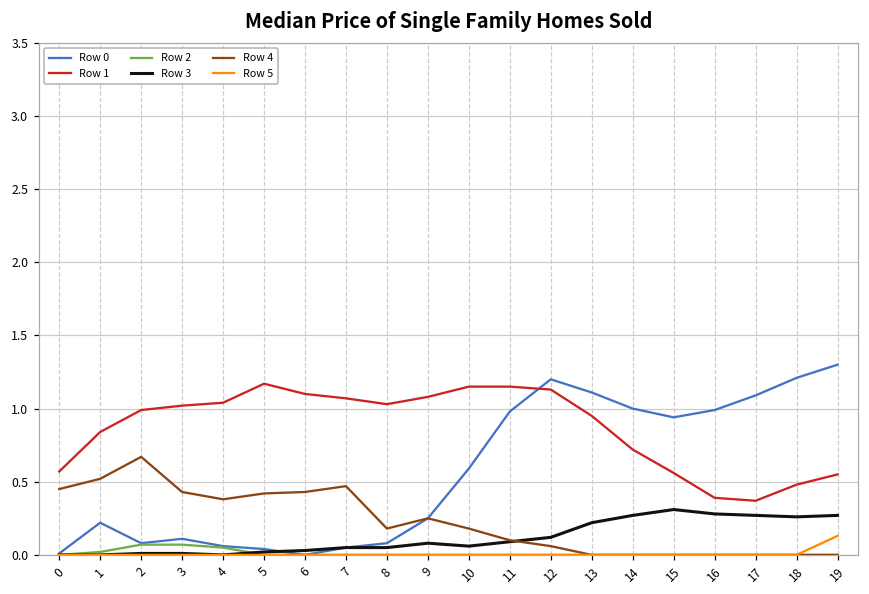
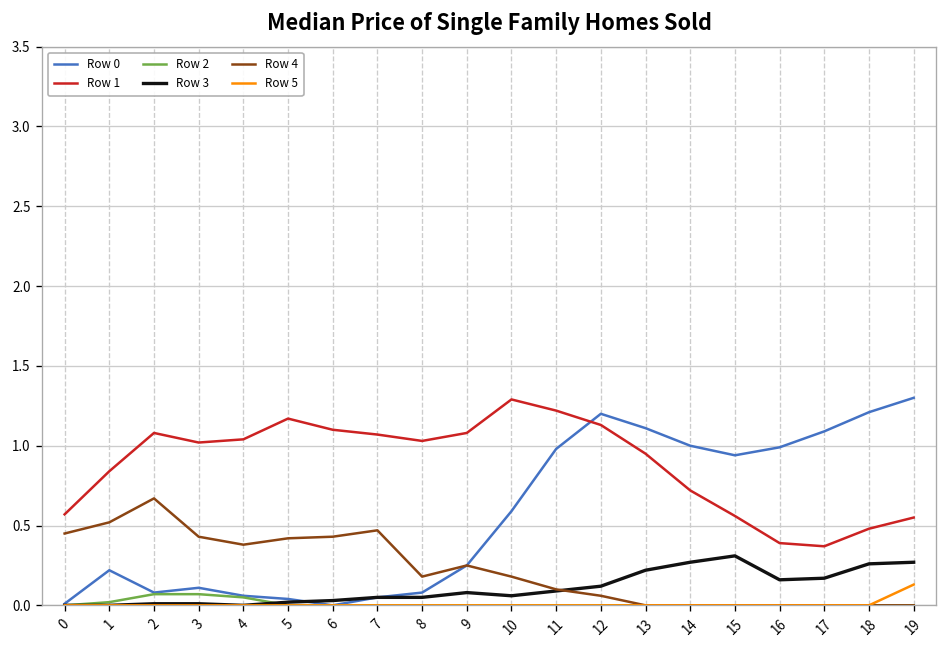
Row 1, 2: 0.99 -> 1.08
Row 1, 10: 1.15 -> 1.29
Row 1, 11: 1.15 -> 1.22
Row 3, 16: 0.28 -> 0.16
Row 3, 17: 0.27 -> 0.17
